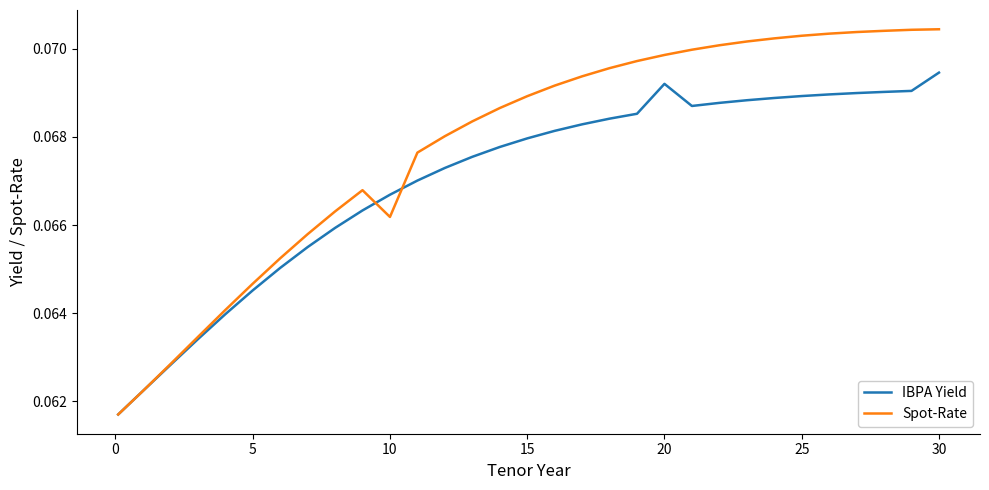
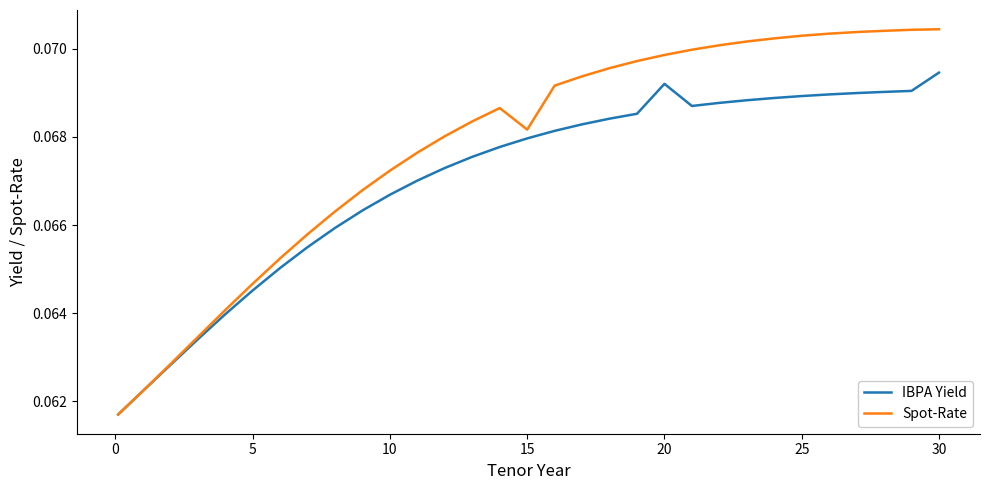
Spot-Rate, 10: 0.0662 -> 0.0672
Spot-Rate, 15: 0.0689 -> 0.0682
